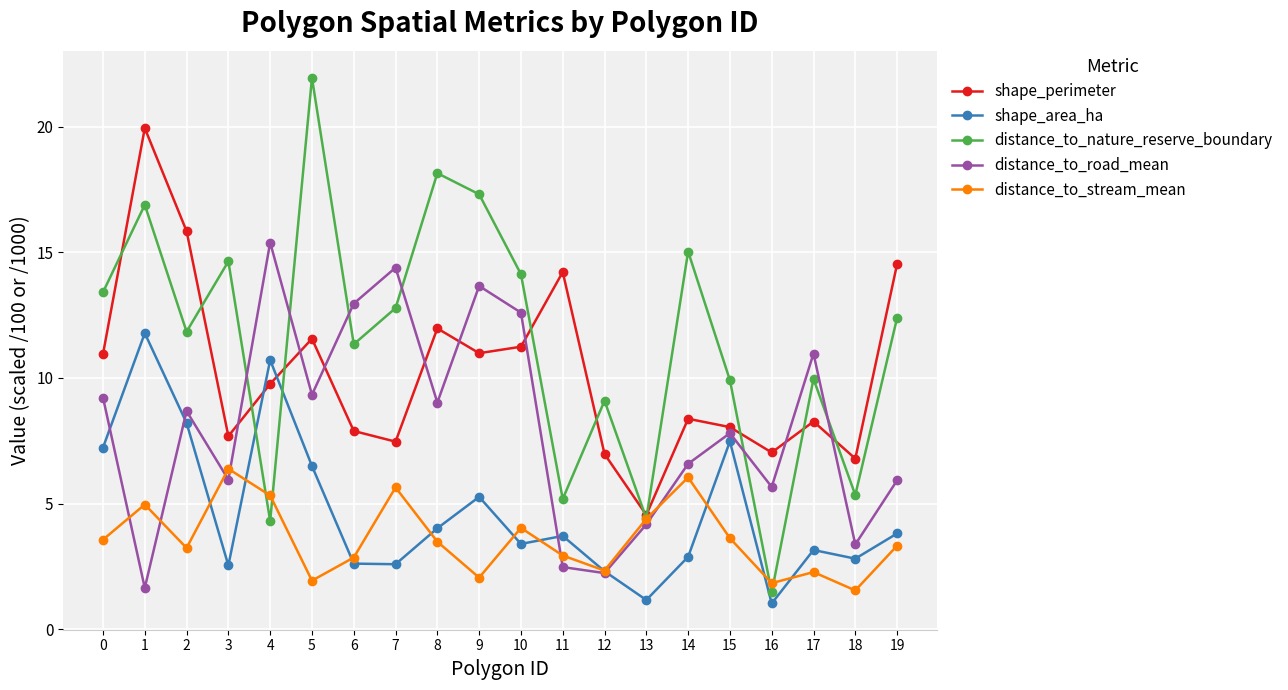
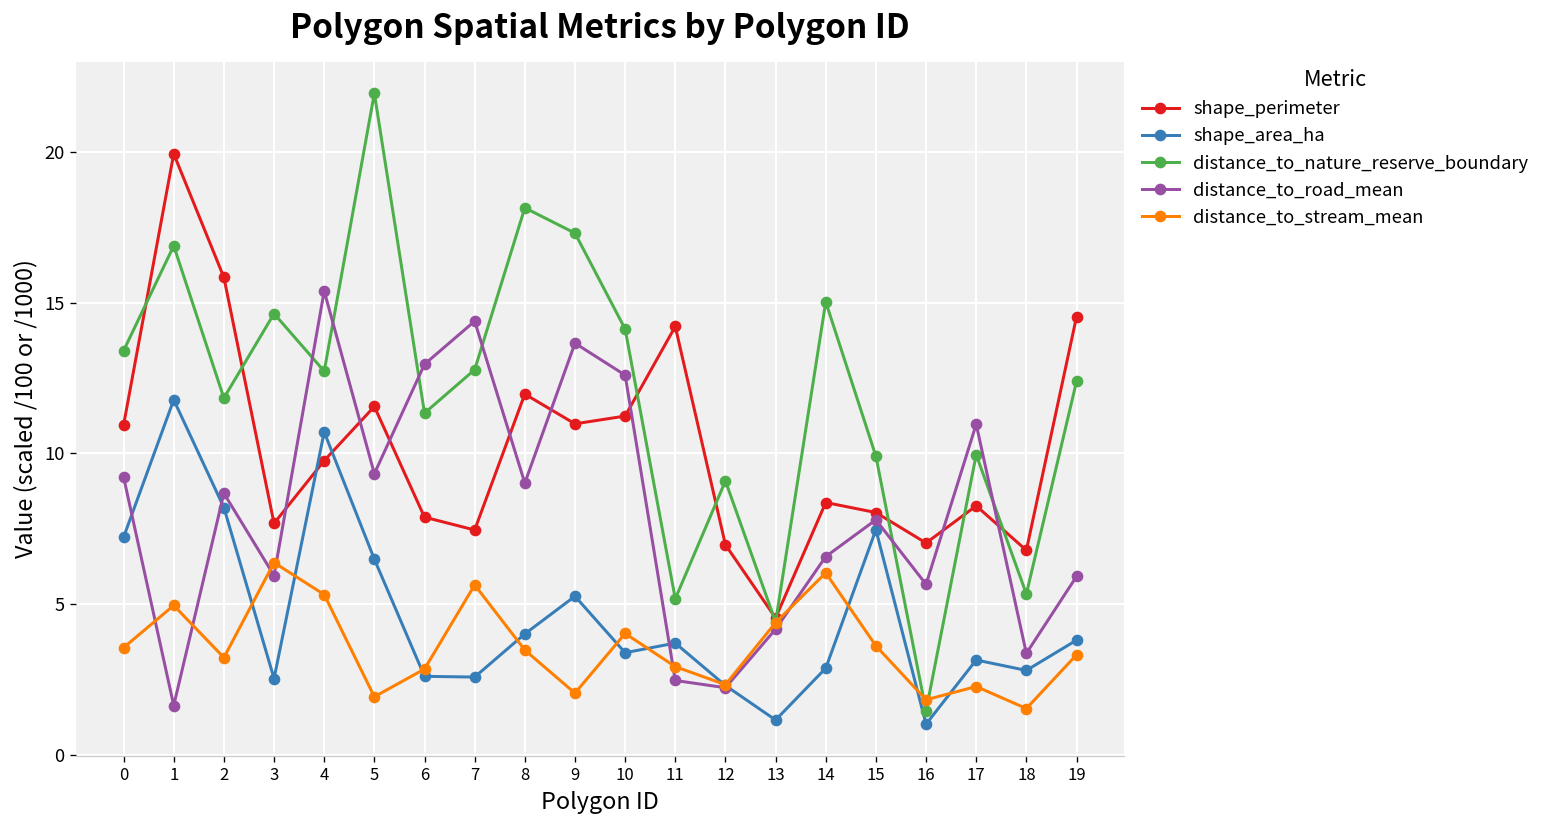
distance_to_nature_reserve_boundary, 4: 4.3 -> 12.7
